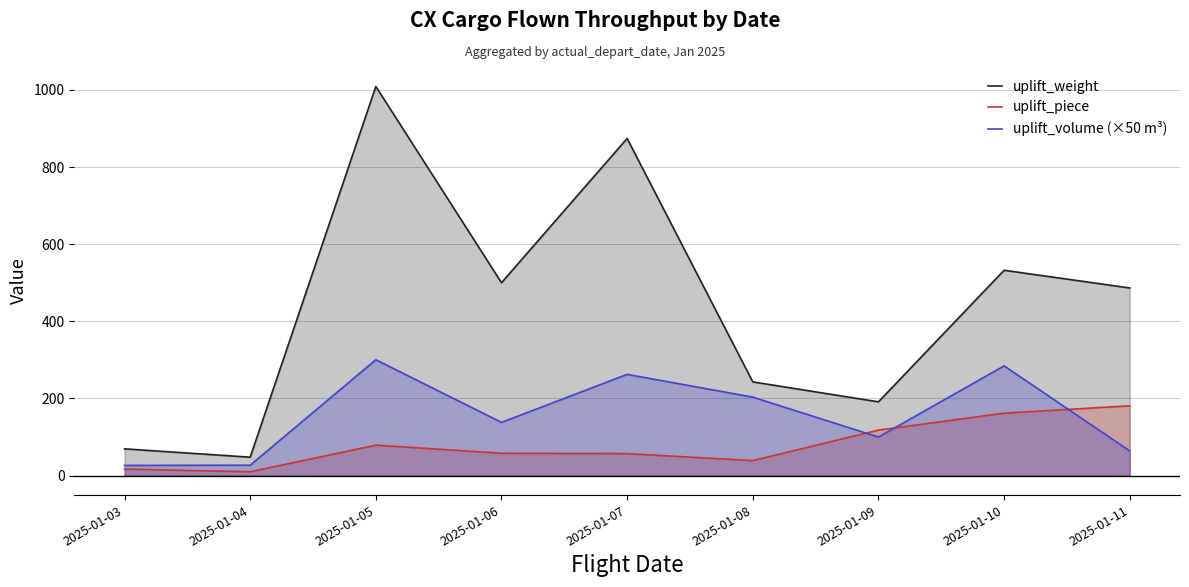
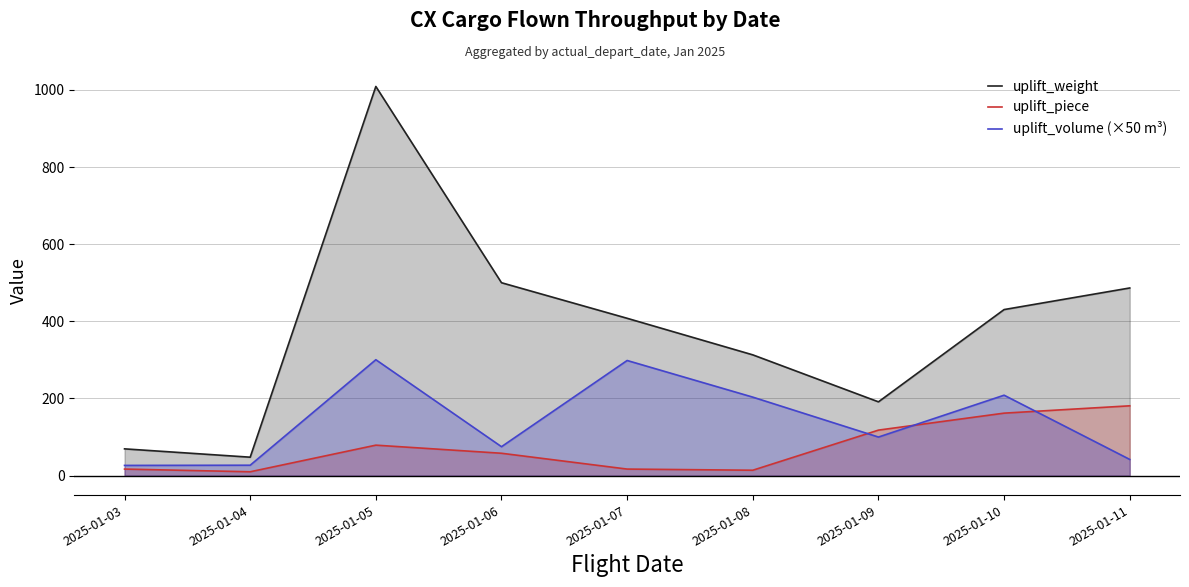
uplift_volume (×50 m³), 2025-01-06: 140 -> 80
uplift_weight, 2025-01-07: 870 -> 410
uplift_piece, 2025-01-07: 60 -> 20
uplift_volume (×50 m³), 2025-01-07: 260 -> 300
uplift_weight, 2025-01-08: 240 -> 310
uplift_piece, 2025-01-08: 40 -> 10
uplift_weight, 2025-01-10: 530 -> 430
uplift_volume (×50 m³), 2025-01-10: 280 -> 210
uplift_volume (×50 m³), 2025-01-11: 60 -> 40
